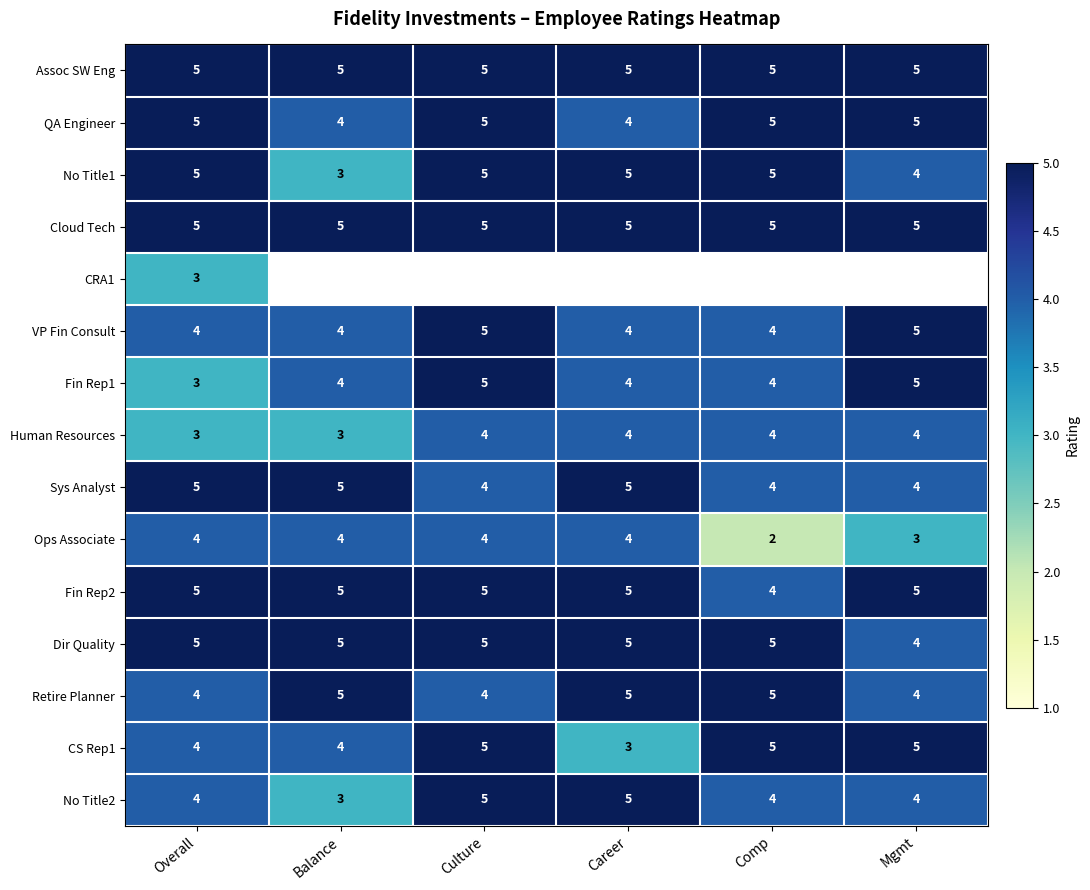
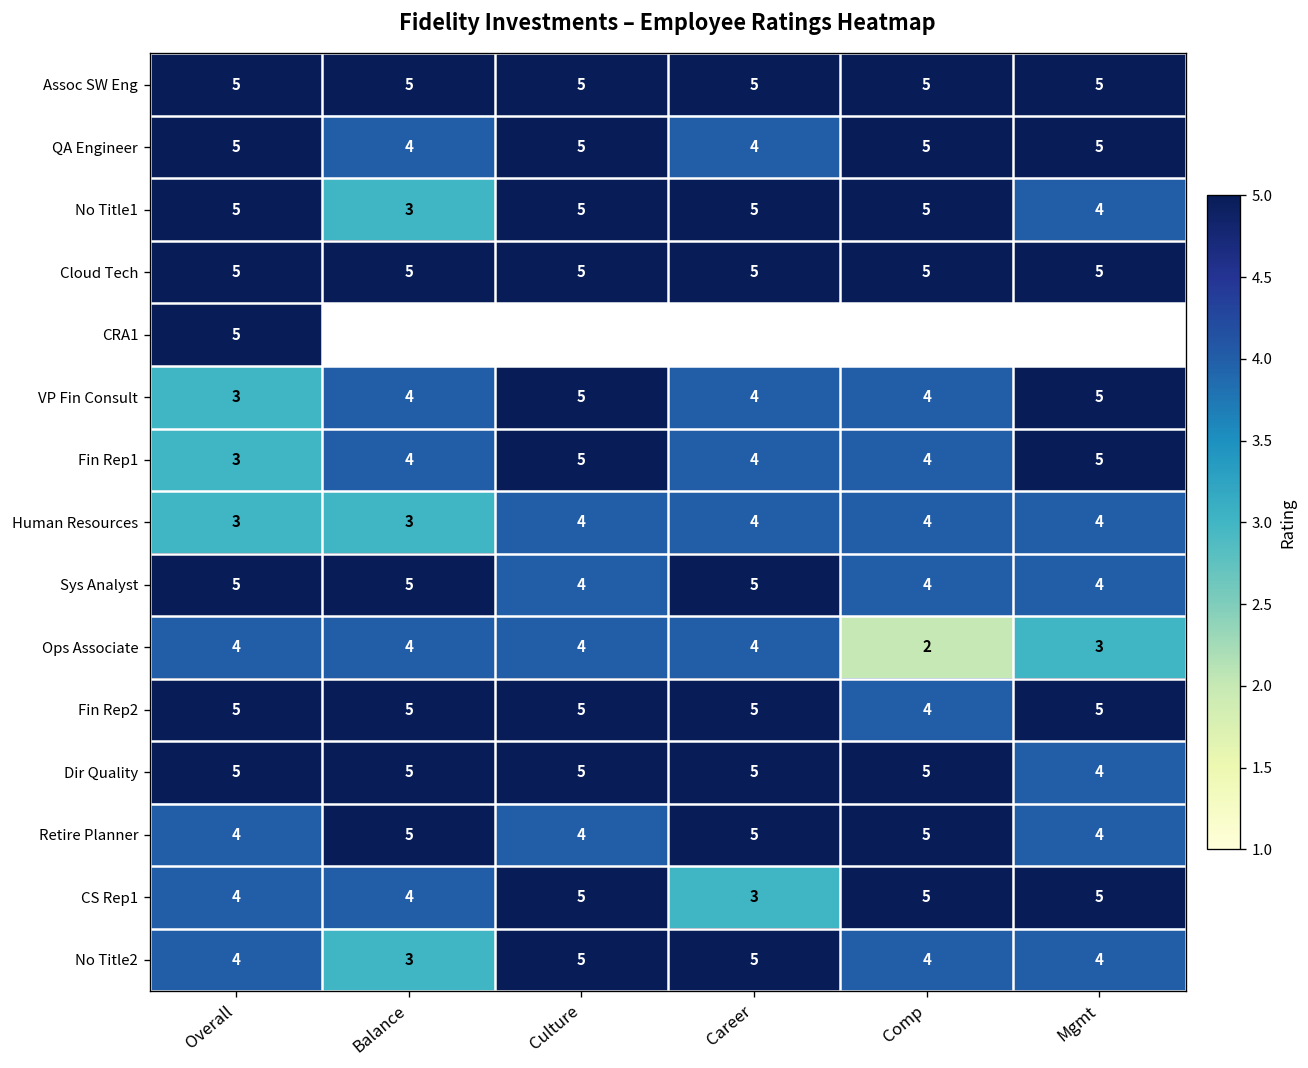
CRA1, Overall: 3 -> 5
VP Fin Consult, Overall: 4 -> 3
